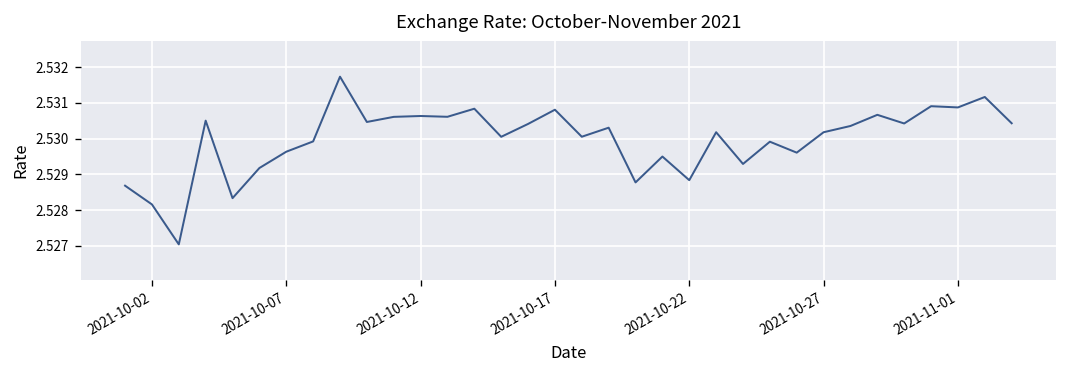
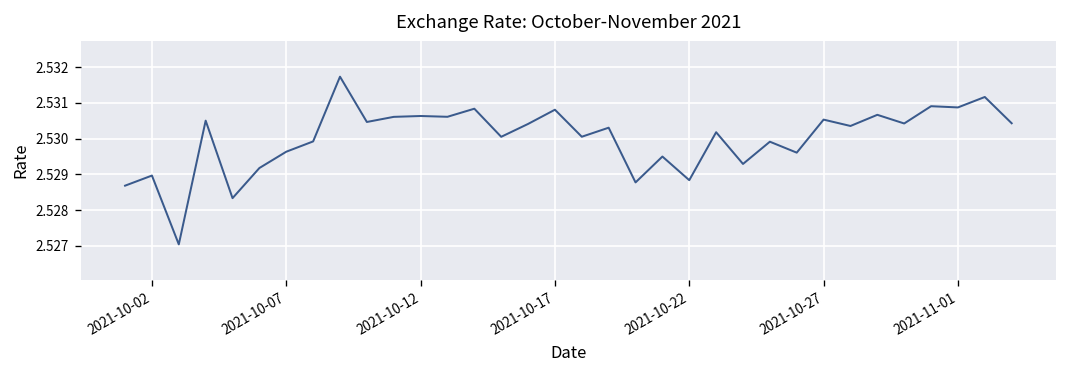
2021-10-02: 2.5282 -> 2.5290
2021-10-27: 2.5302 -> 2.5305
